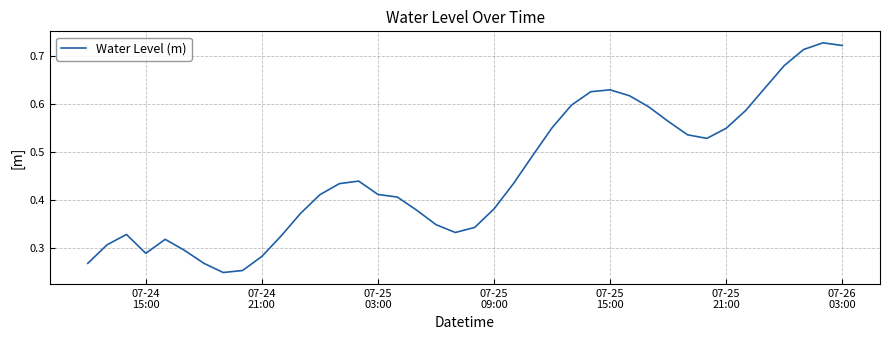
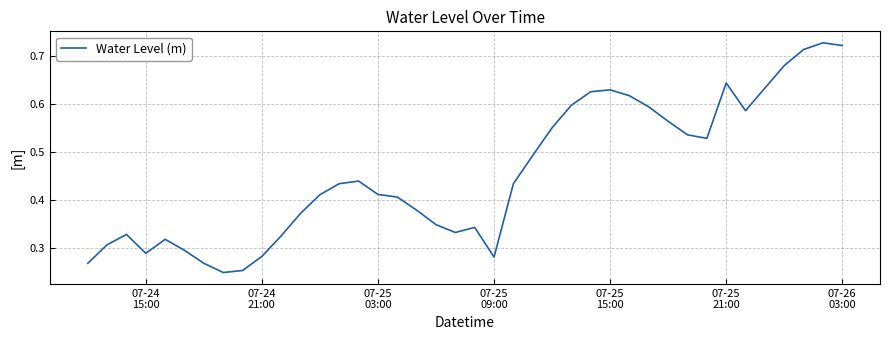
07-25 09:00: 0.38 -> 0.28
07-25 21:00: 0.55 -> 0.64
